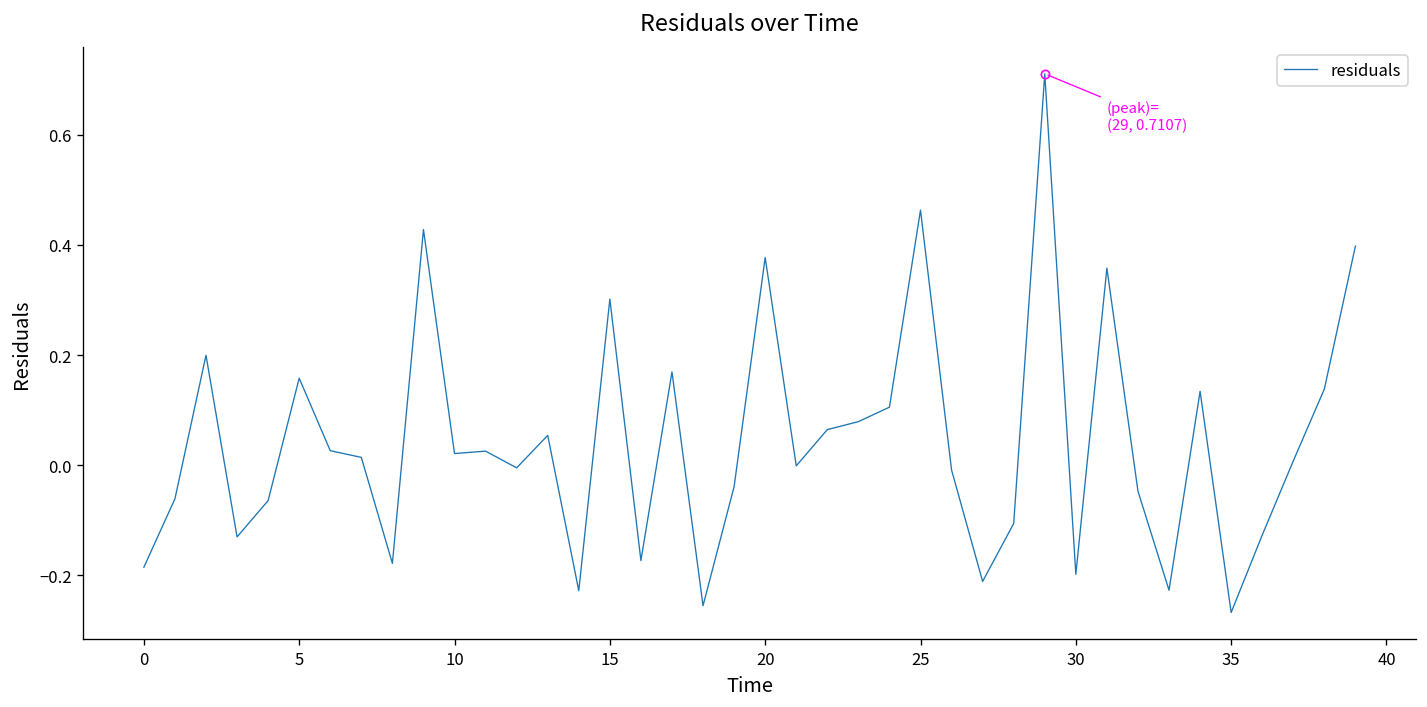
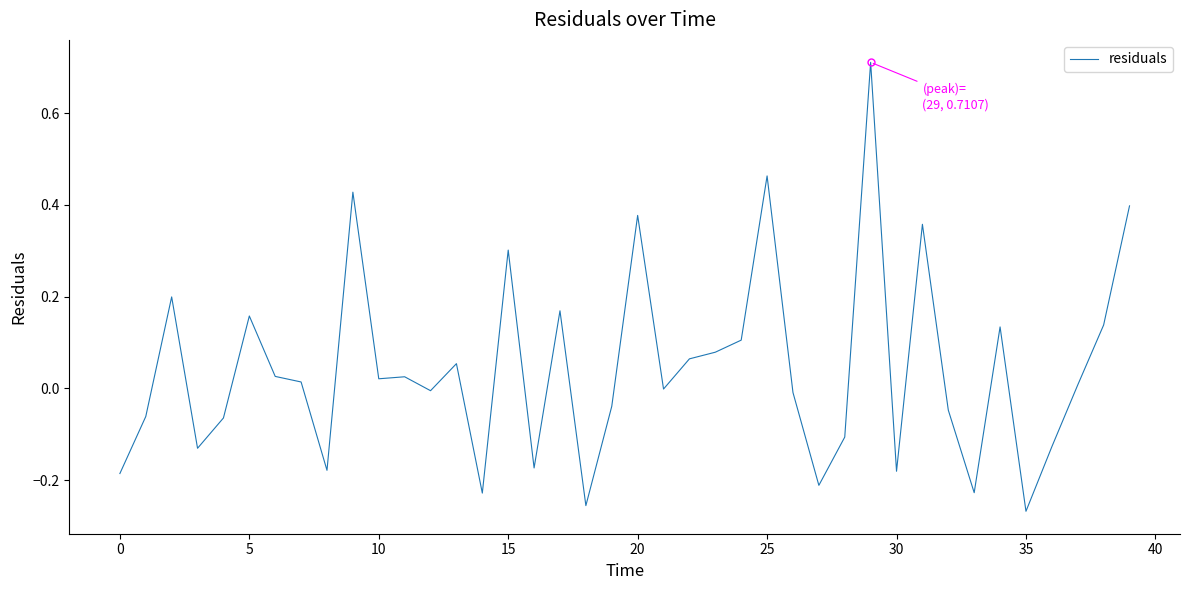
residuals, 30: -0.20 -> -0.18
